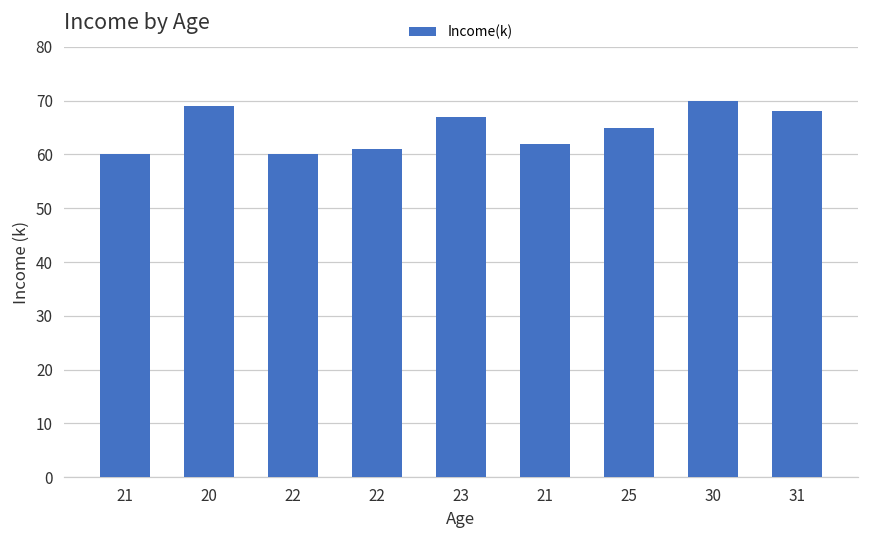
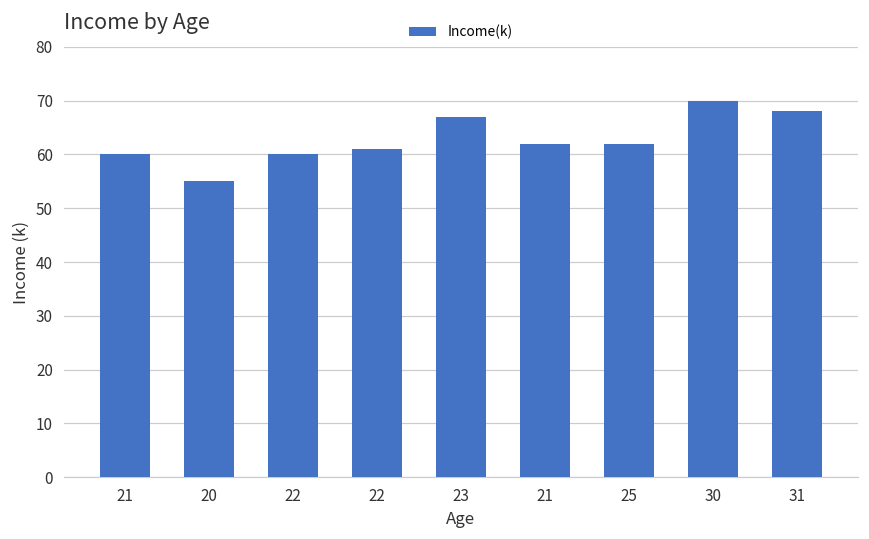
20: 69 -> 55
25: 65 -> 62
